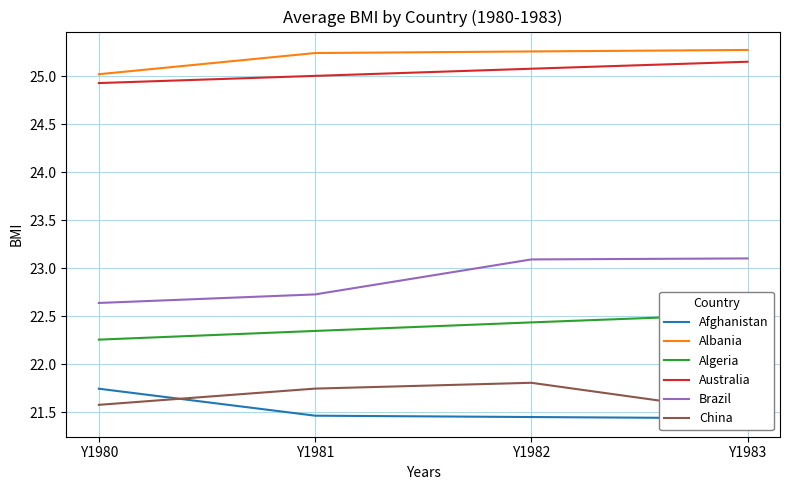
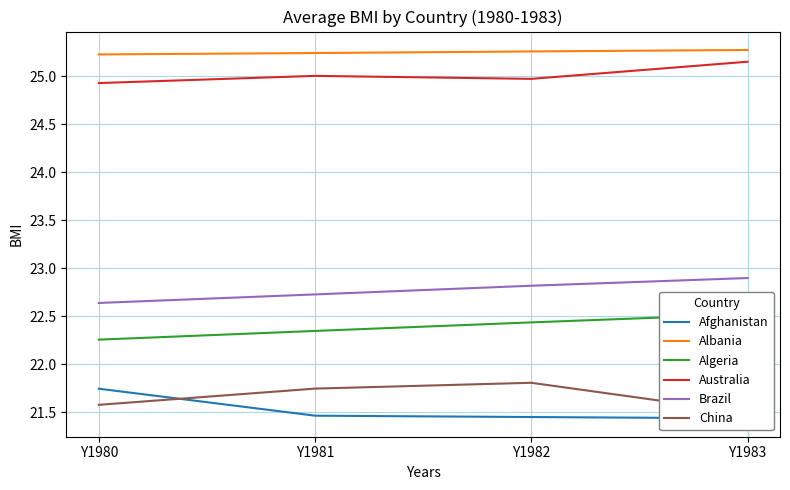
Albania, Y1980: 25.0 -> 25.2
Australia, Y1982: 25.1 -> 25.0
Brazil, Y1982: 23.1 -> 22.8
Brazil, Y1983: 23.1 -> 22.9
